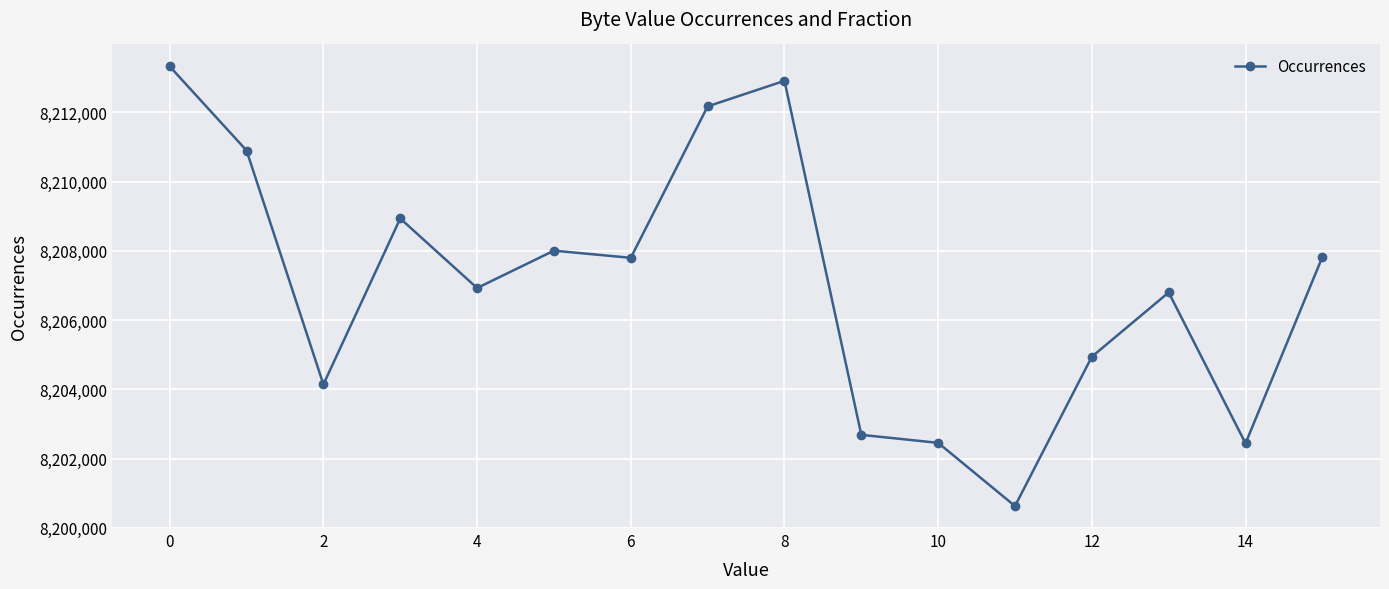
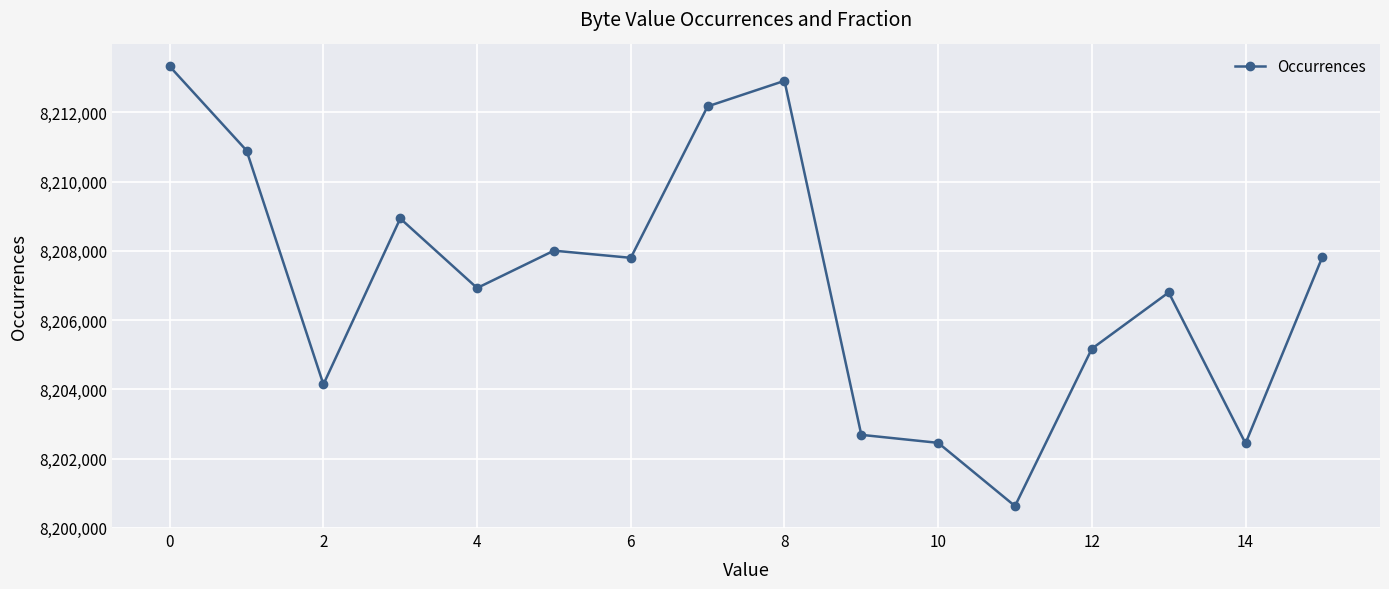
12: 8,204,900 -> 8,205,200
